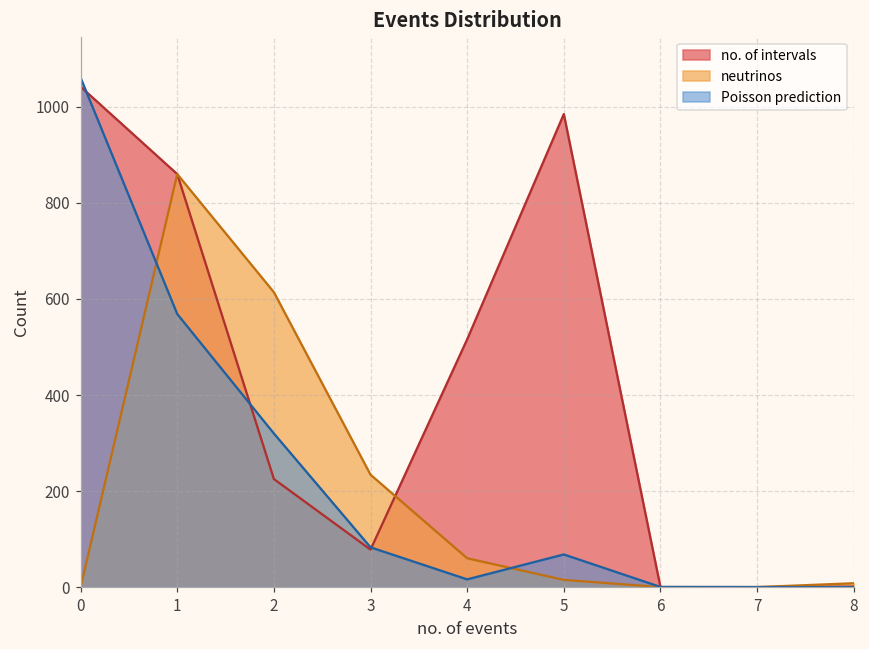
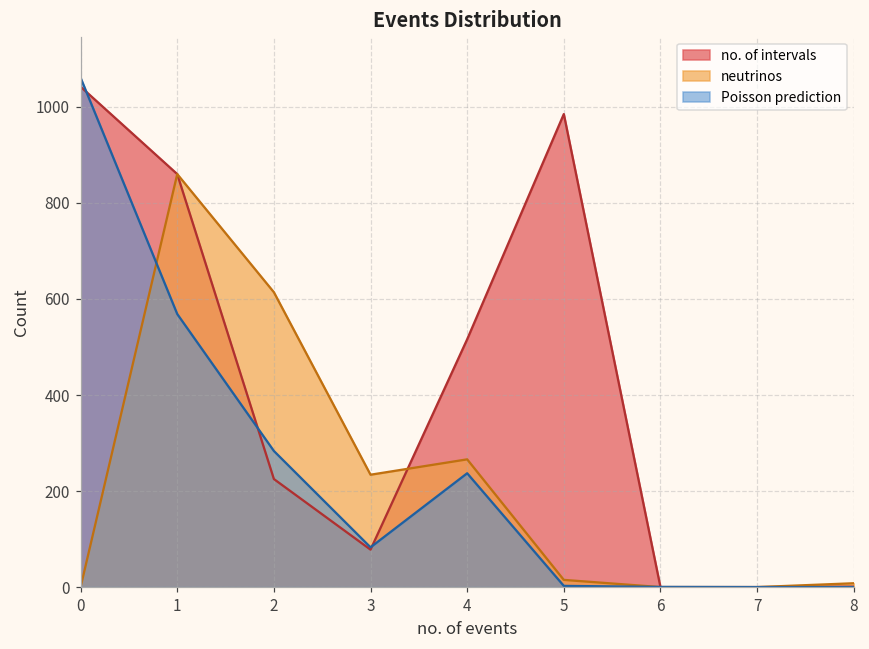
Poisson prediction, 2: 320 -> 280
neutrinos, 4: 60 -> 270
Poisson prediction, 4: 20 -> 240
Poisson prediction, 5: 70 -> 0
